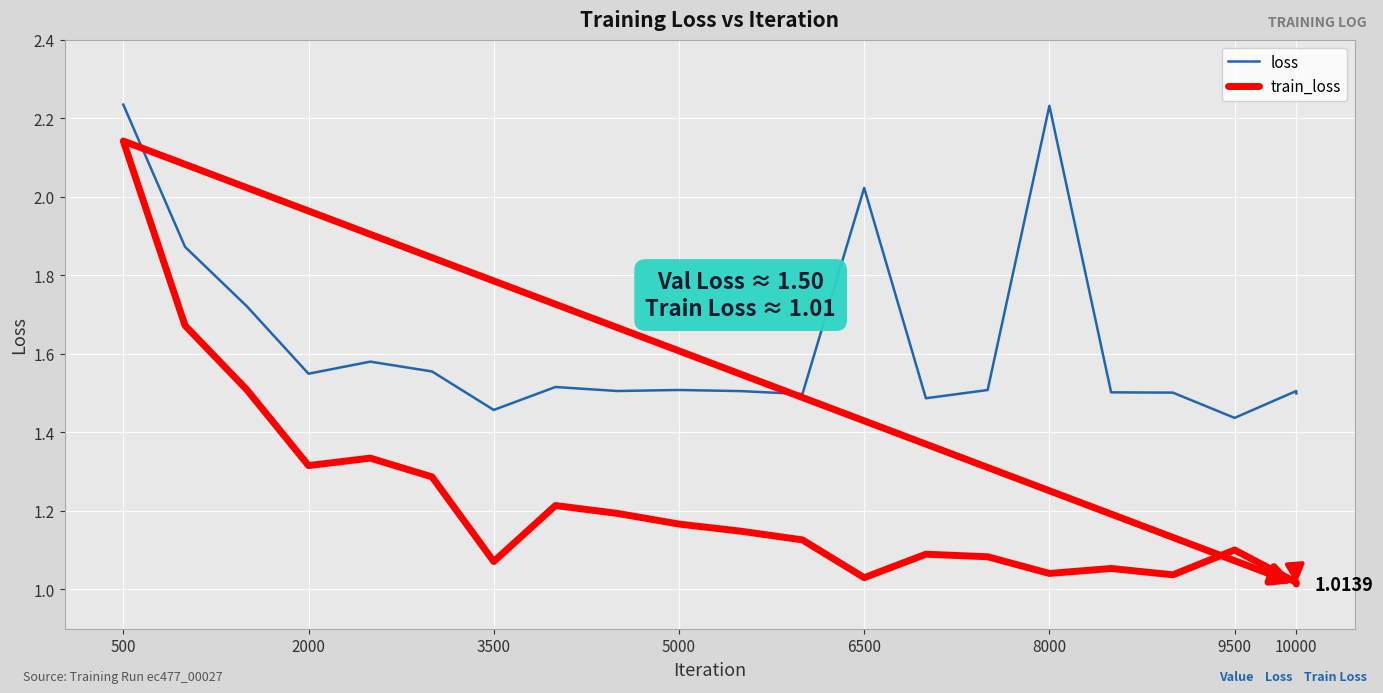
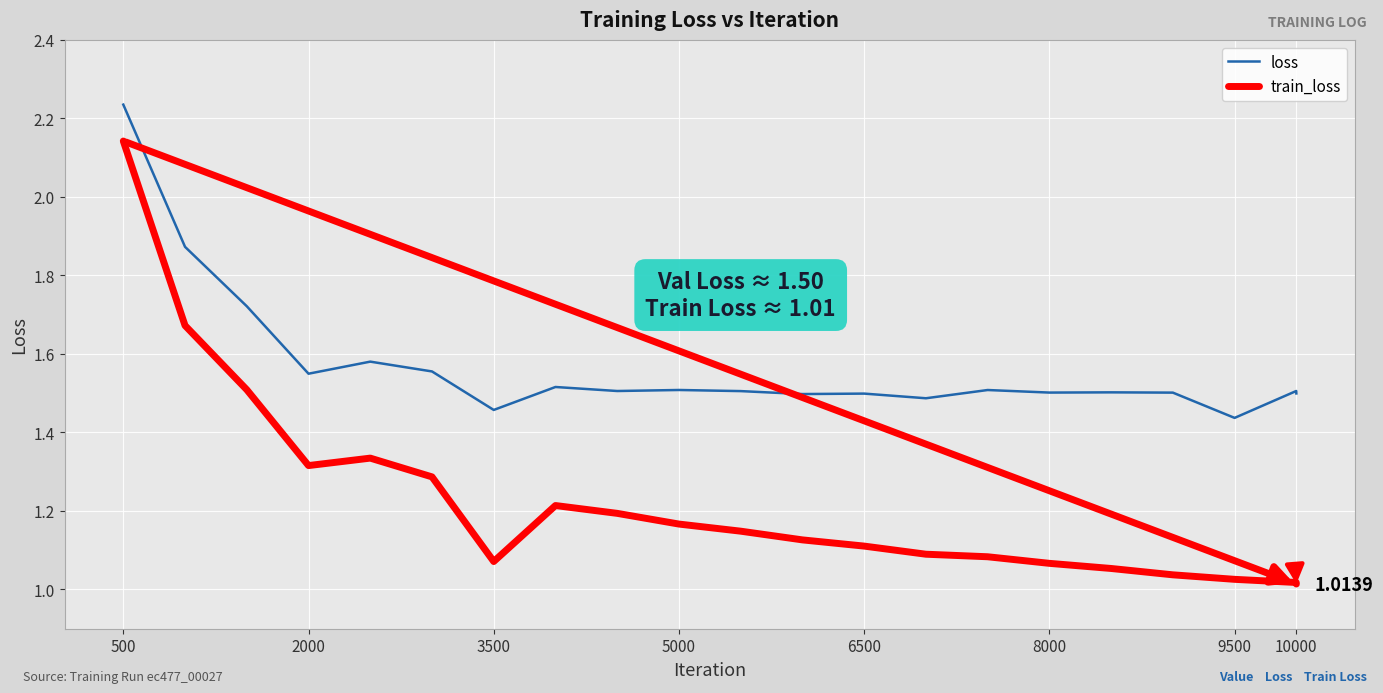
loss, 6500: 2.02 -> 1.50
train_loss, 6500: 1.03 -> 1.11
loss, 8000: 2.23 -> 1.50
train_loss, 8000: 1.04 -> 1.07
train_loss, 9500: 1.10 -> 1.03
